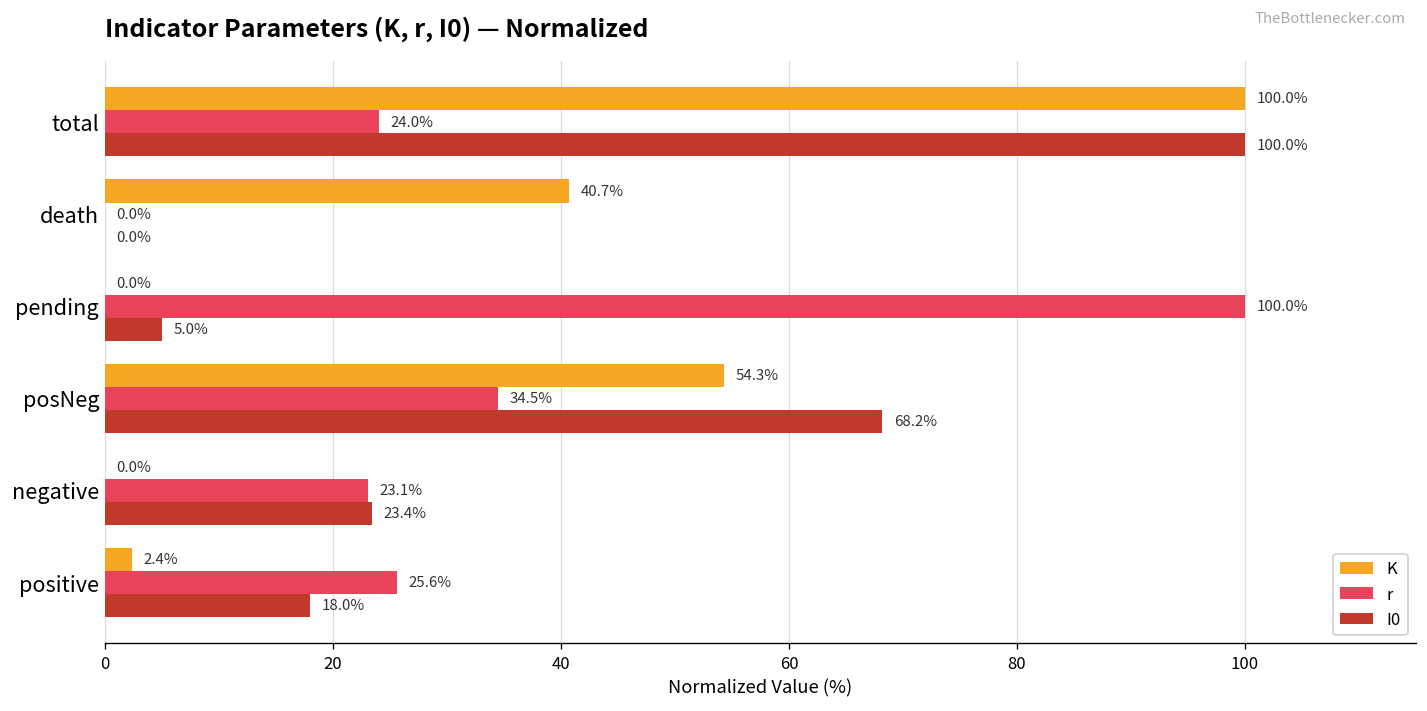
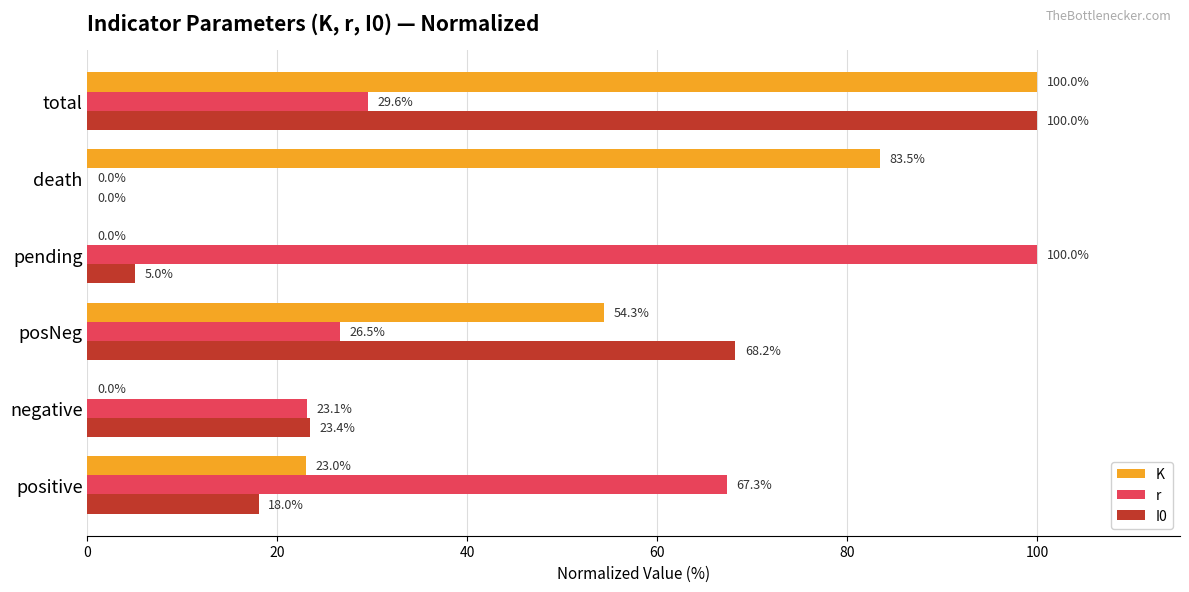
r, total: 24.0% -> 29.6%
K, death: 40.7% -> 83.5%
r, posNeg: 34.5% -> 26.5%
K, positive: 2.4% -> 23.0%
r, positive: 25.6% -> 67.3%
